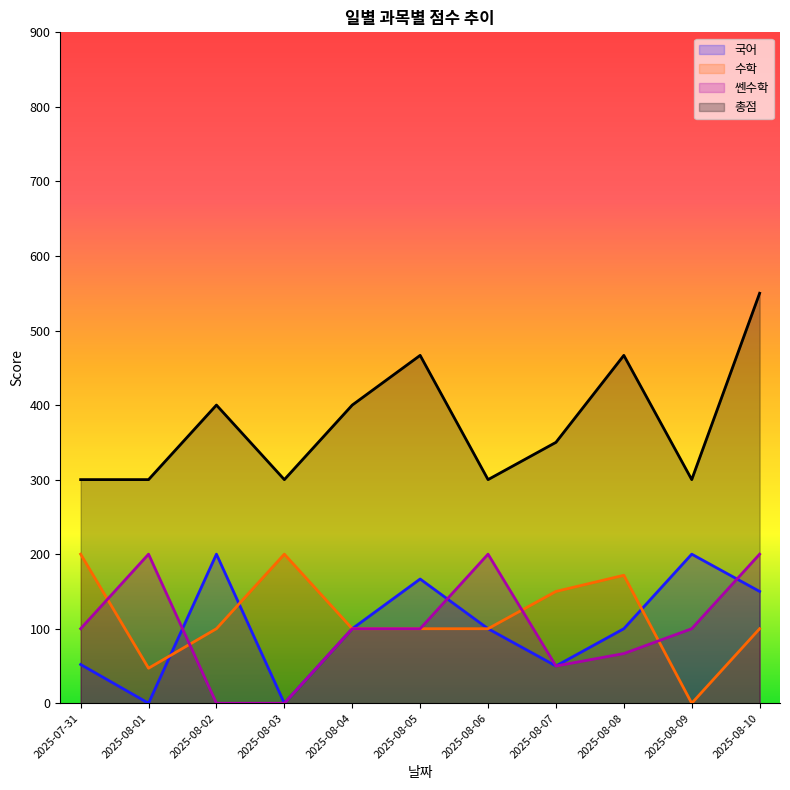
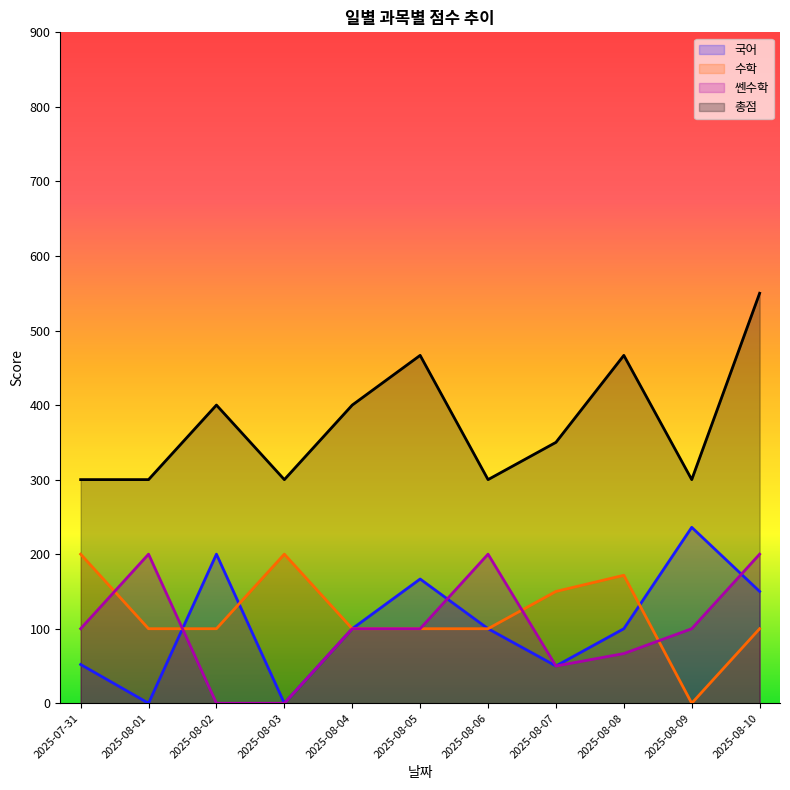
수학, 2025-08-01: 50 -> 100
국어, 2025-08-09: 200 -> 240
